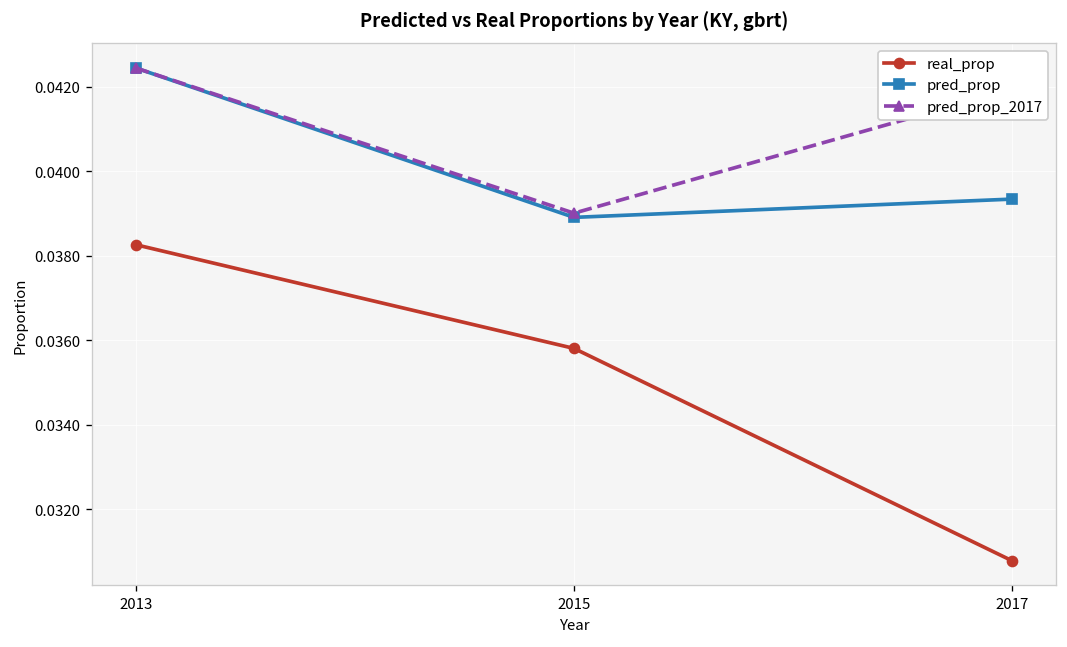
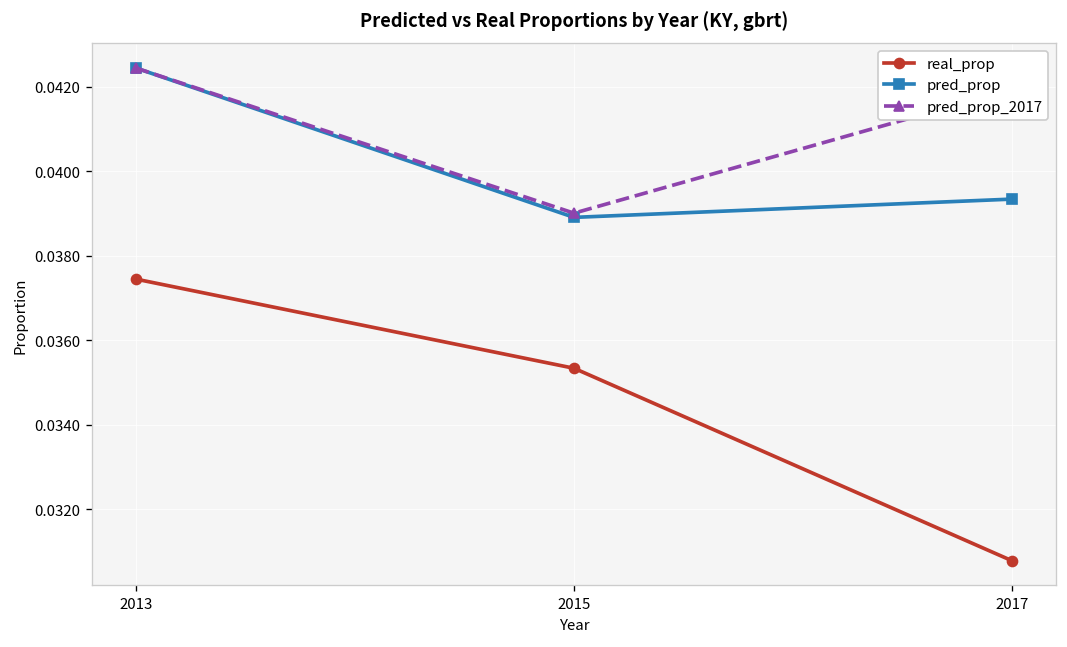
real_prop, 2013: 0.0383 -> 0.0374
real_prop, 2015: 0.0358 -> 0.0353
